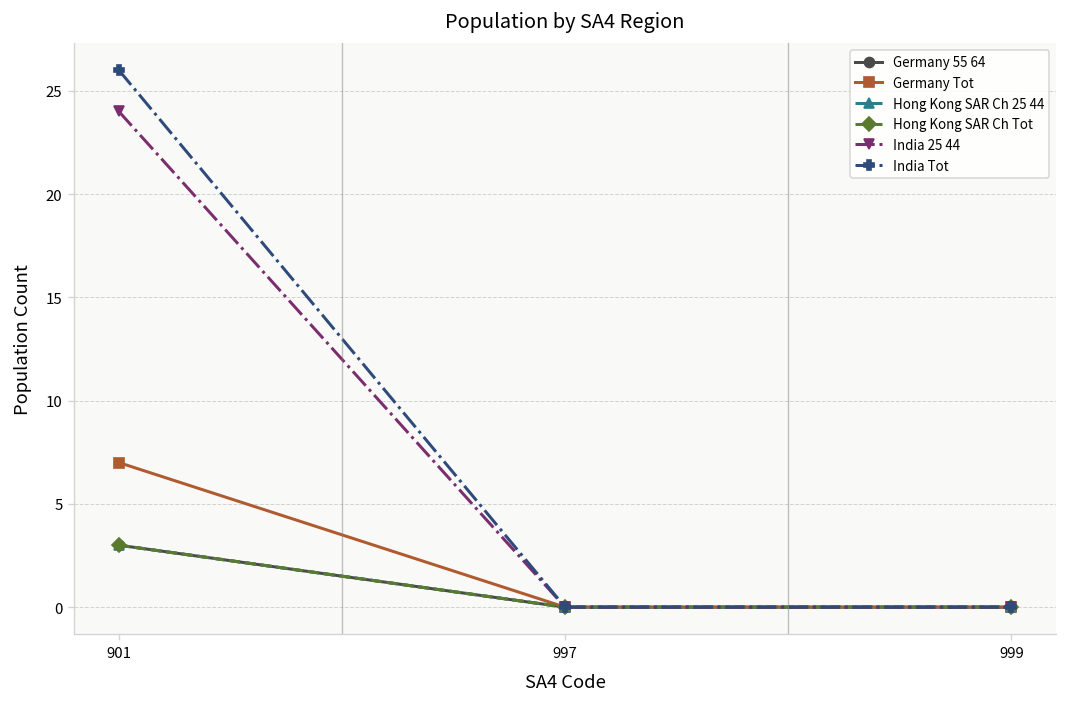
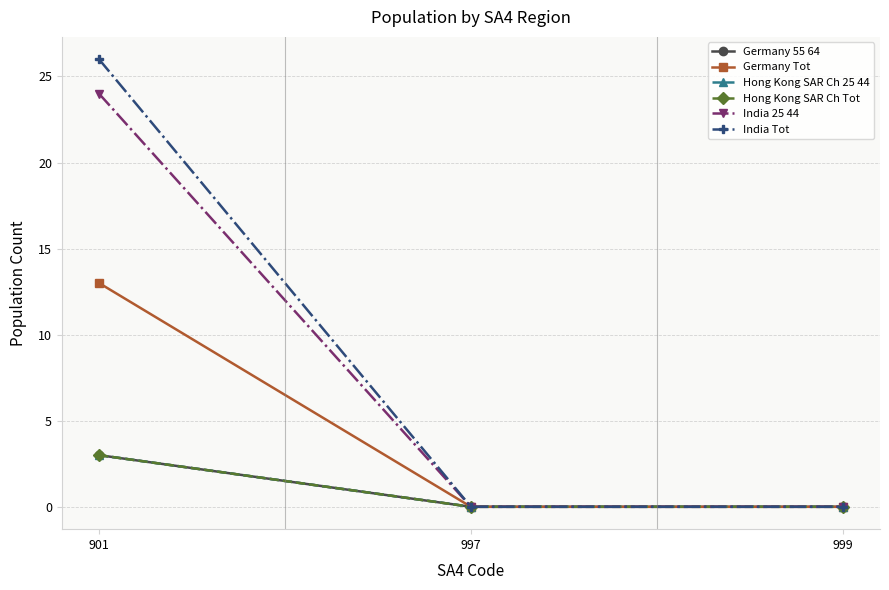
Germany Tot, 901: 7 -> 13
